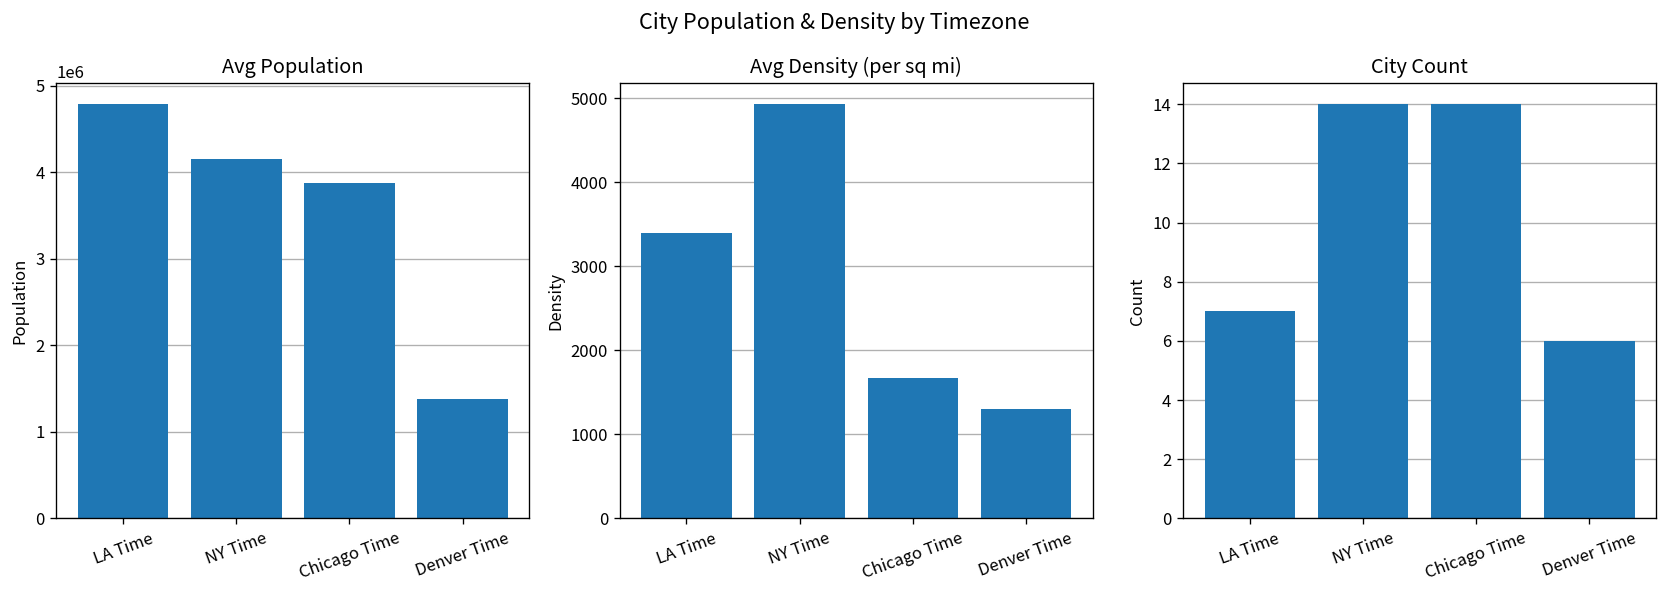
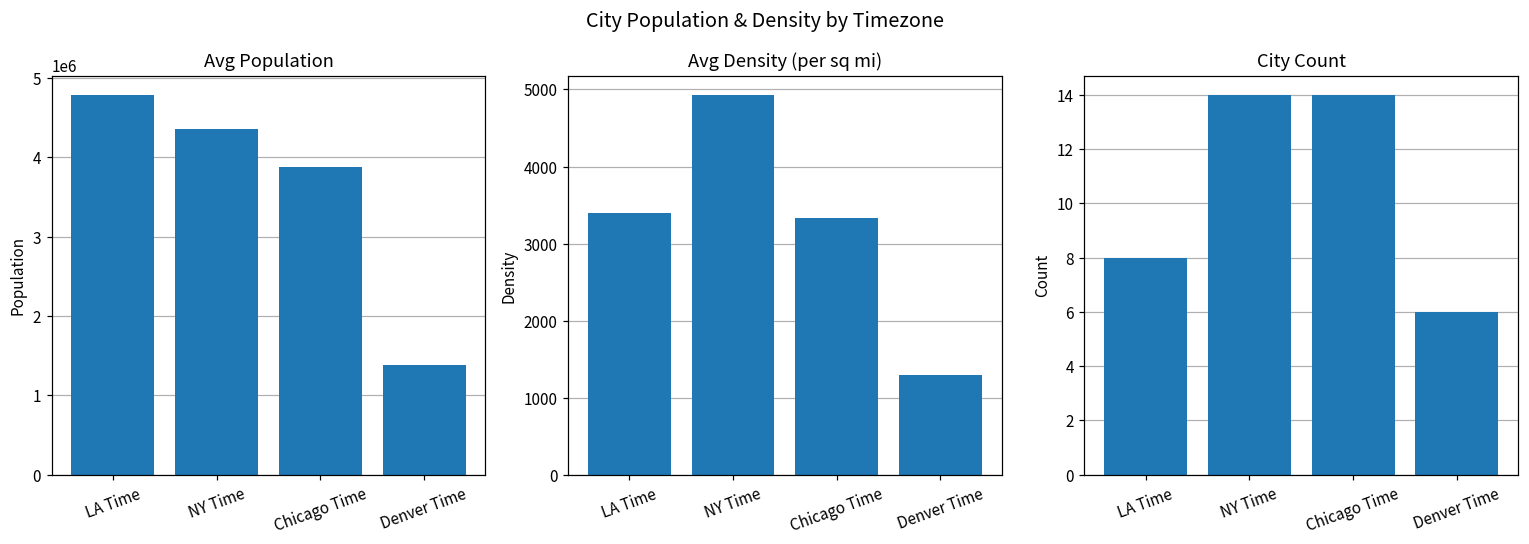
Avg Population, NY Time: 4100000 -> 4400000
Avg Density (per sq mi), Chicago Time: 1700 -> 3300
City Count, LA Time: 7 -> 8
